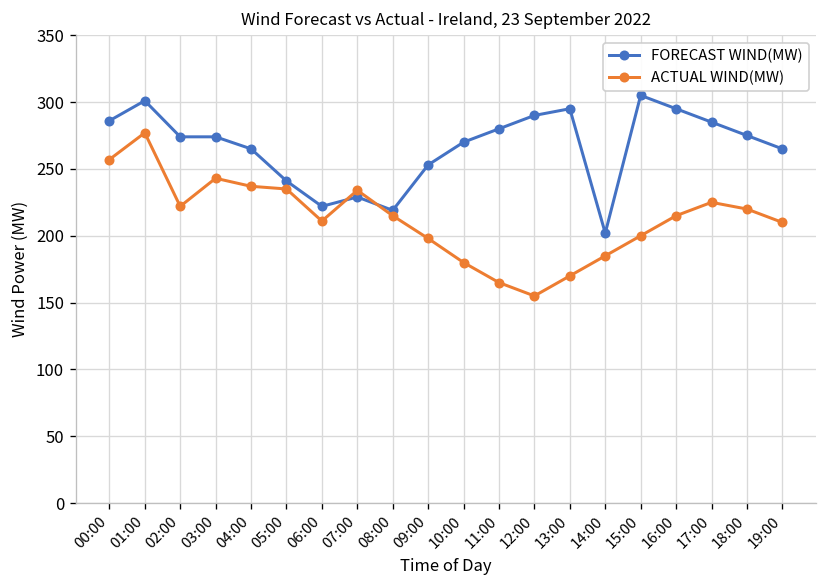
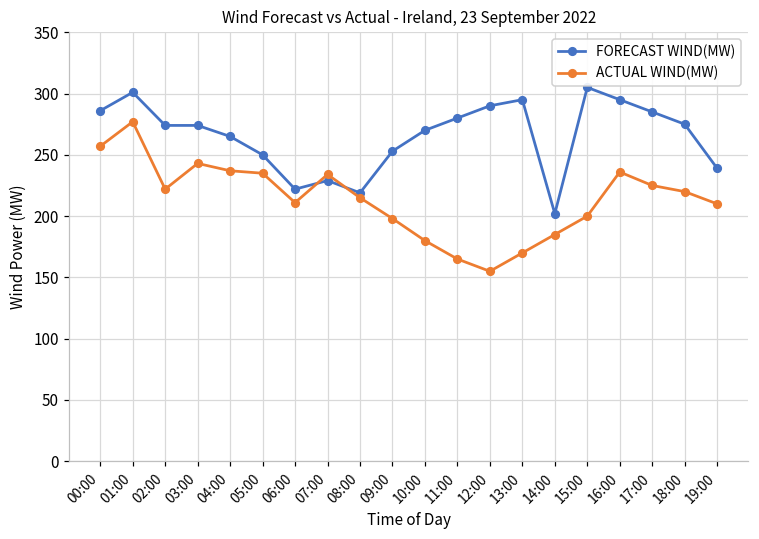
FORECAST WIND(MW), 05:00: 241 -> 250
ACTUAL WIND(MW), 16:00: 215 -> 236
FORECAST WIND(MW), 19:00: 265 -> 239
